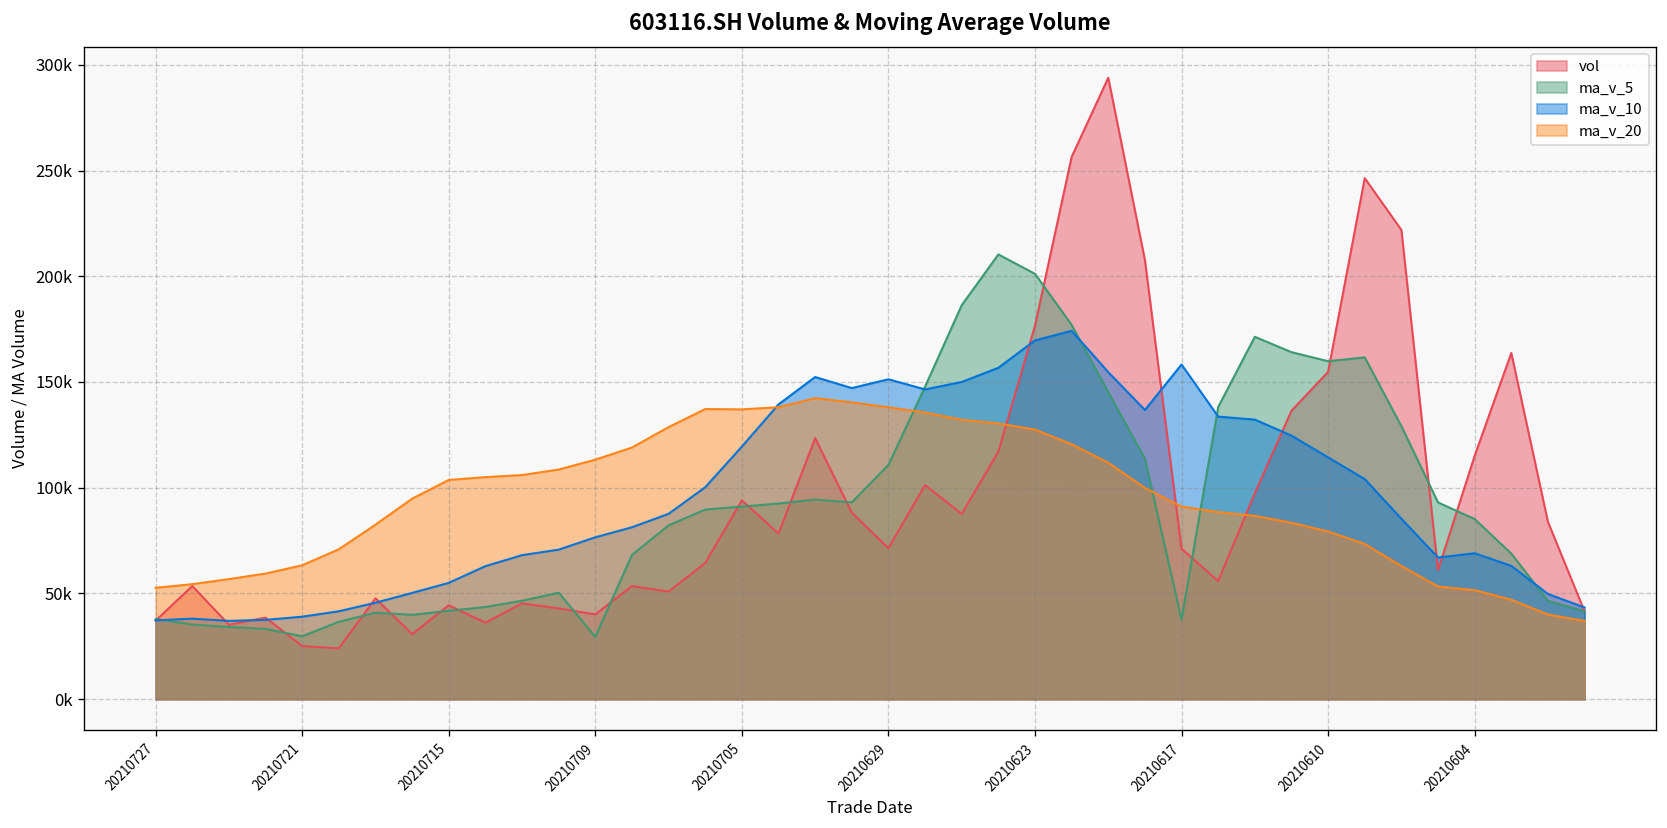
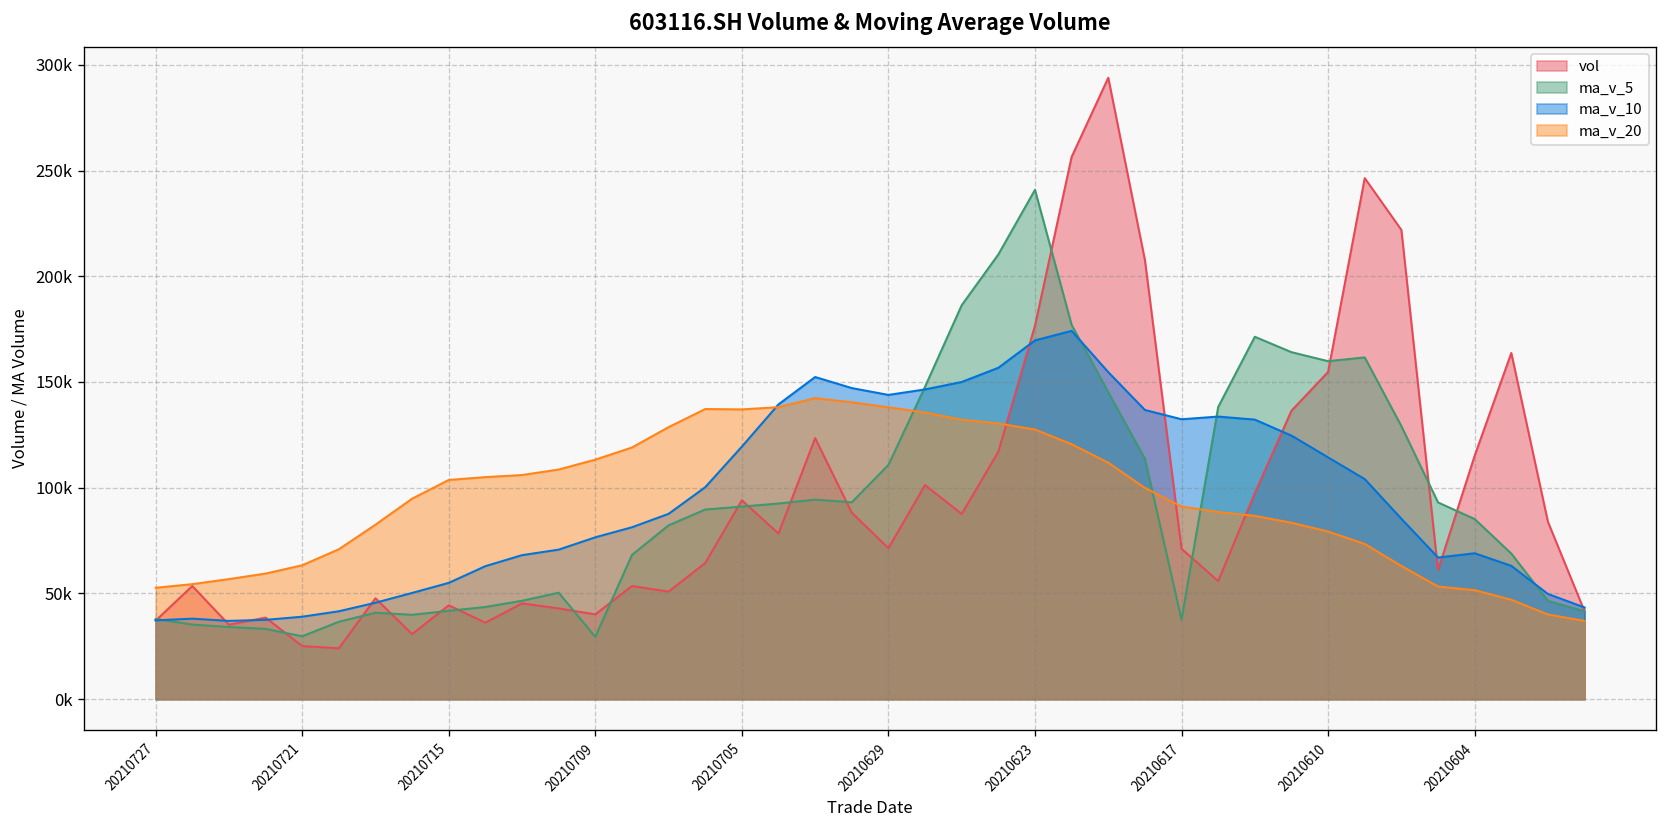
ma_v_10, 20210629: 151000 -> 144000
ma_v_5, 20210623: 201000 -> 241000
ma_v_10, 20210617: 158000 -> 132000
